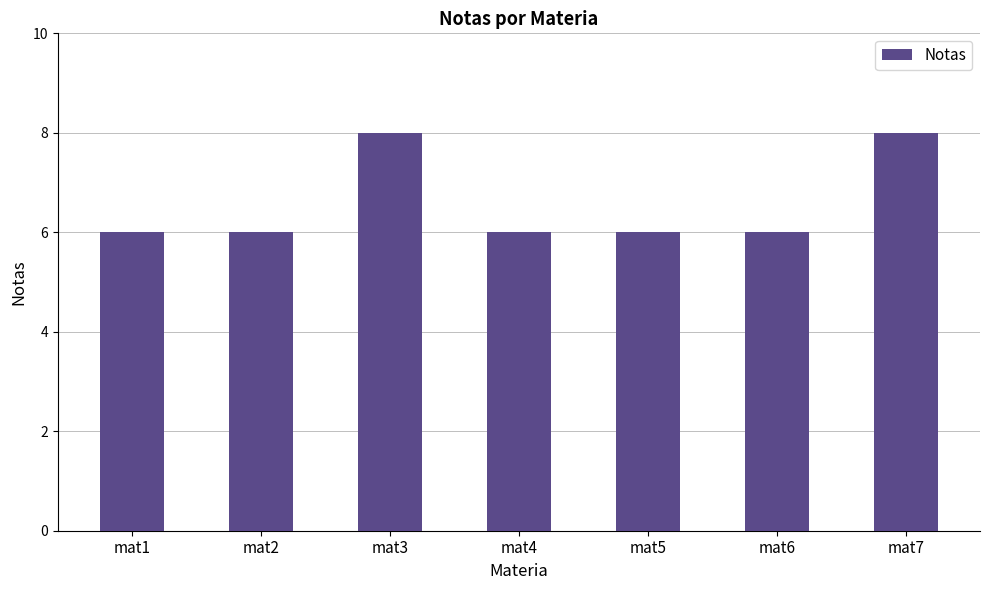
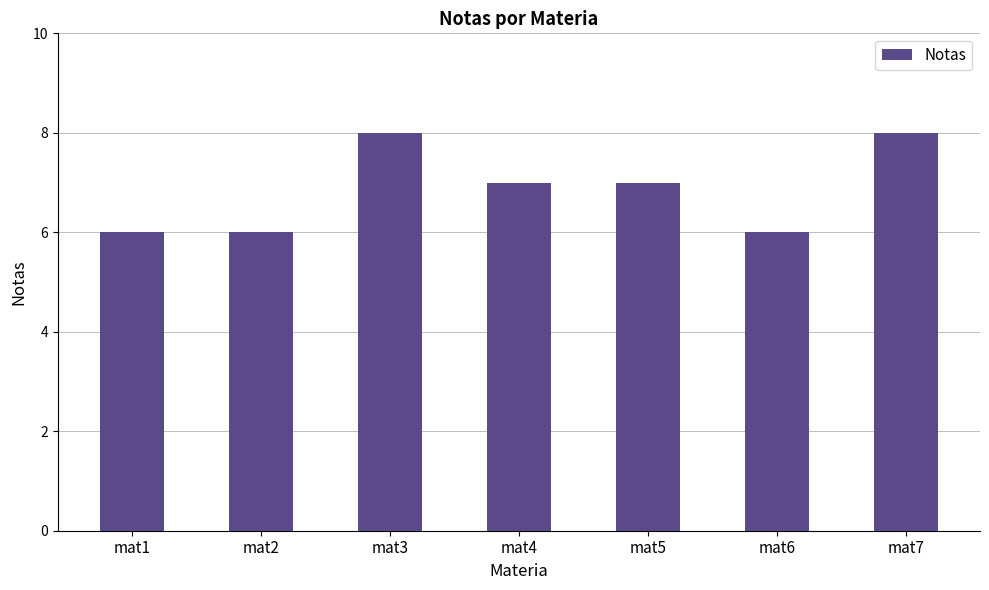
mat4: 6 -> 7
mat5: 6 -> 7
